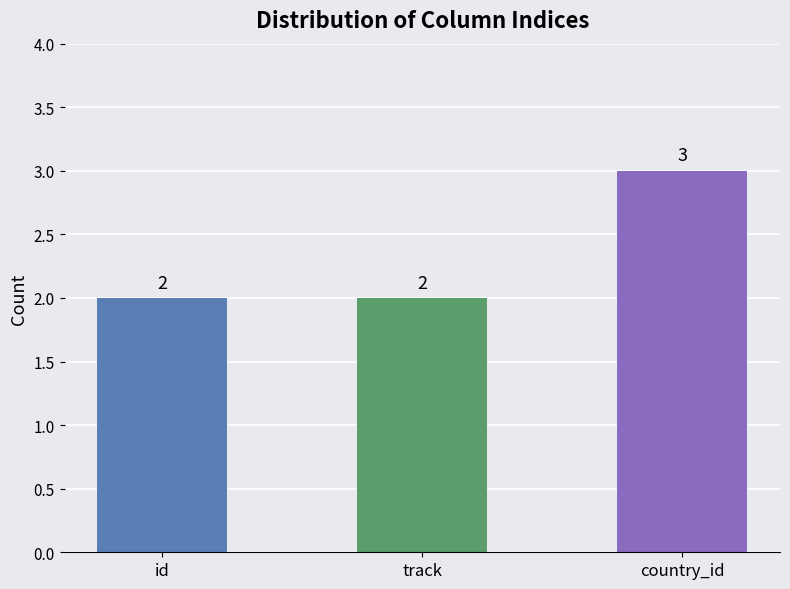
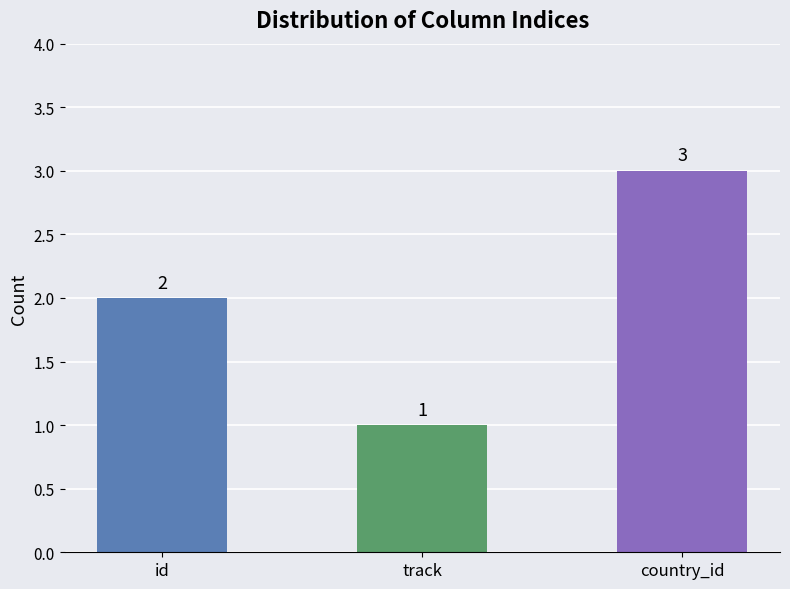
track: 2 -> 1
